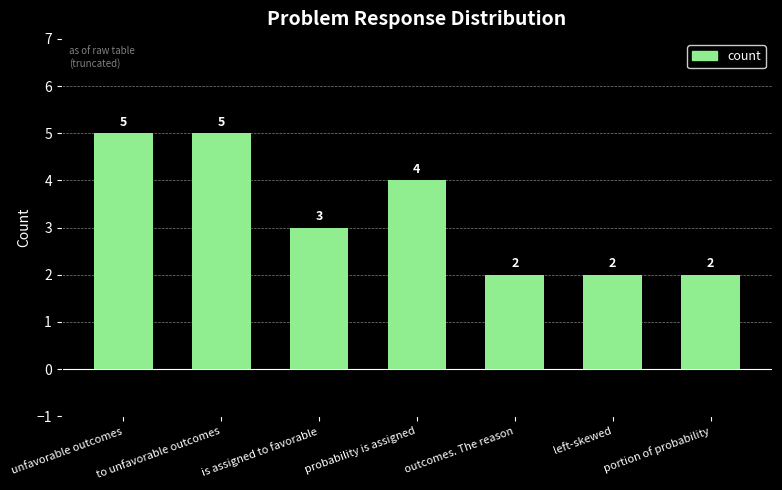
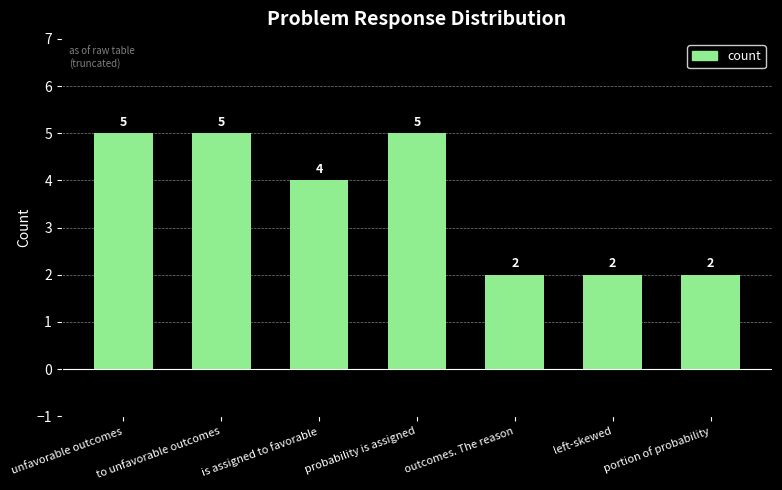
is assigned to favorable: 3 -> 4
probability is assigned: 4 -> 5
